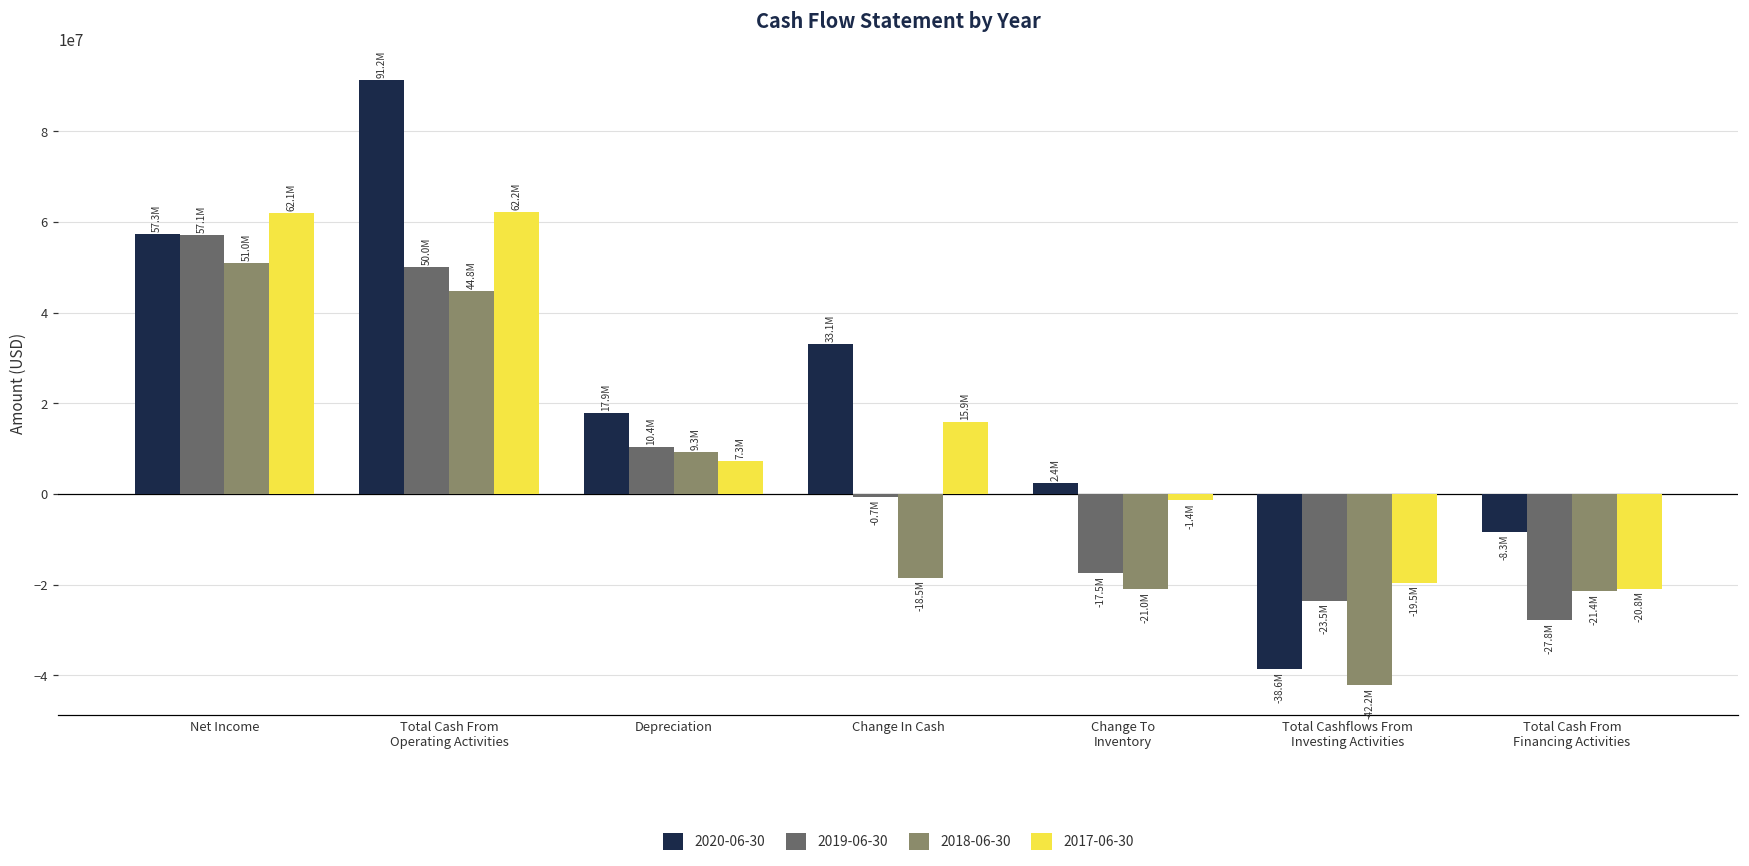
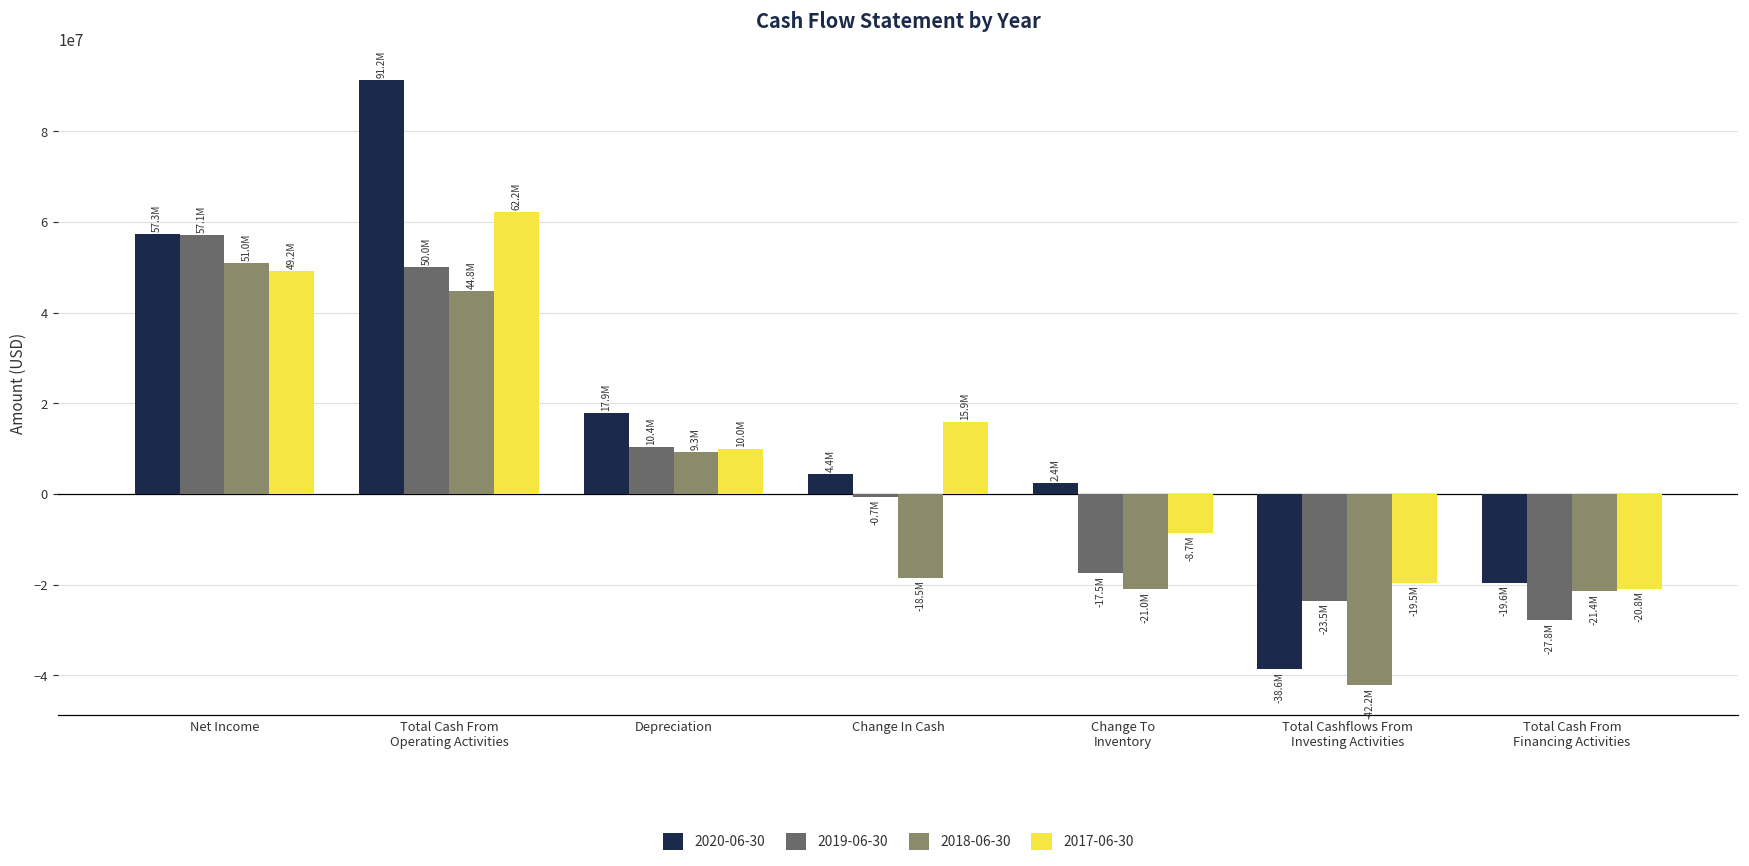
2017-06-30, Net Income: 62.1M -> 49.2M
2017-06-30, Depreciation: 7.3M -> 10.0M
2020-06-30, Change In Cash: 33.1M -> 4.4M
2017-06-30, Change To Inventory: -1.4M -> -8.7M
2020-06-30, Total Cash From Financing Activities: -8.3M -> -19.6M
